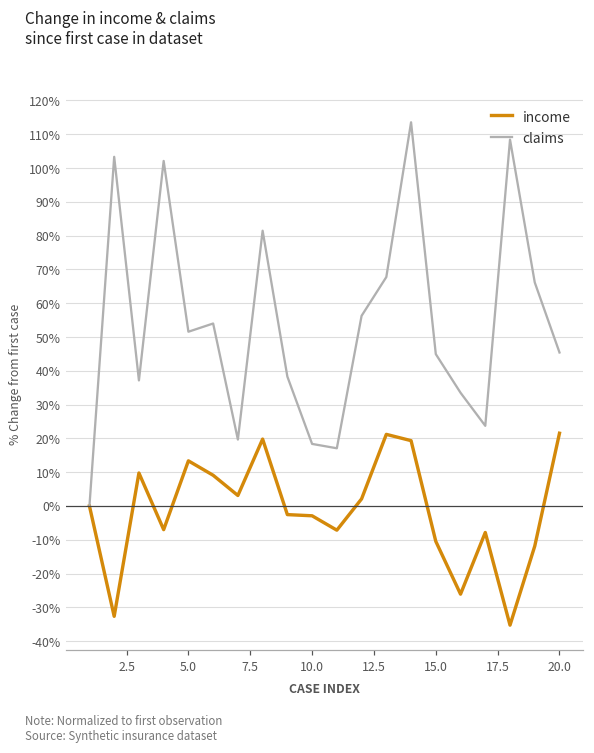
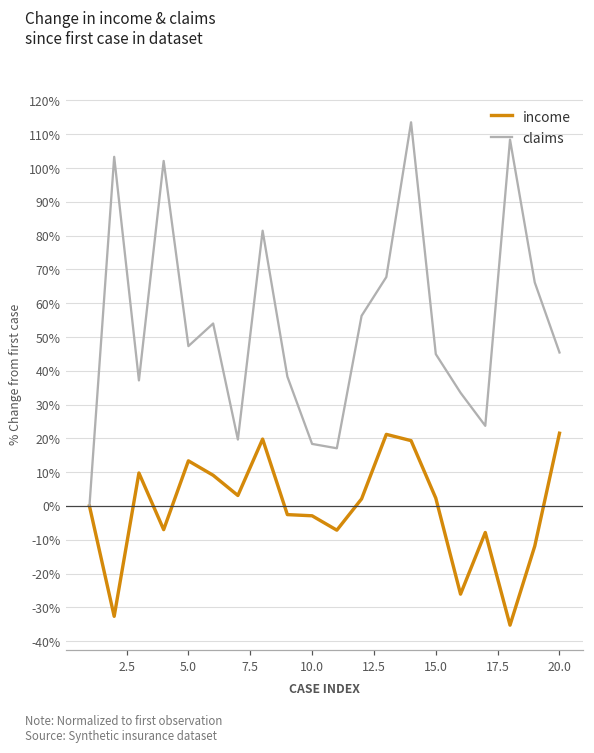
claims, 5.0: 52% -> 47%
income, 15.0: -10% -> 2%
